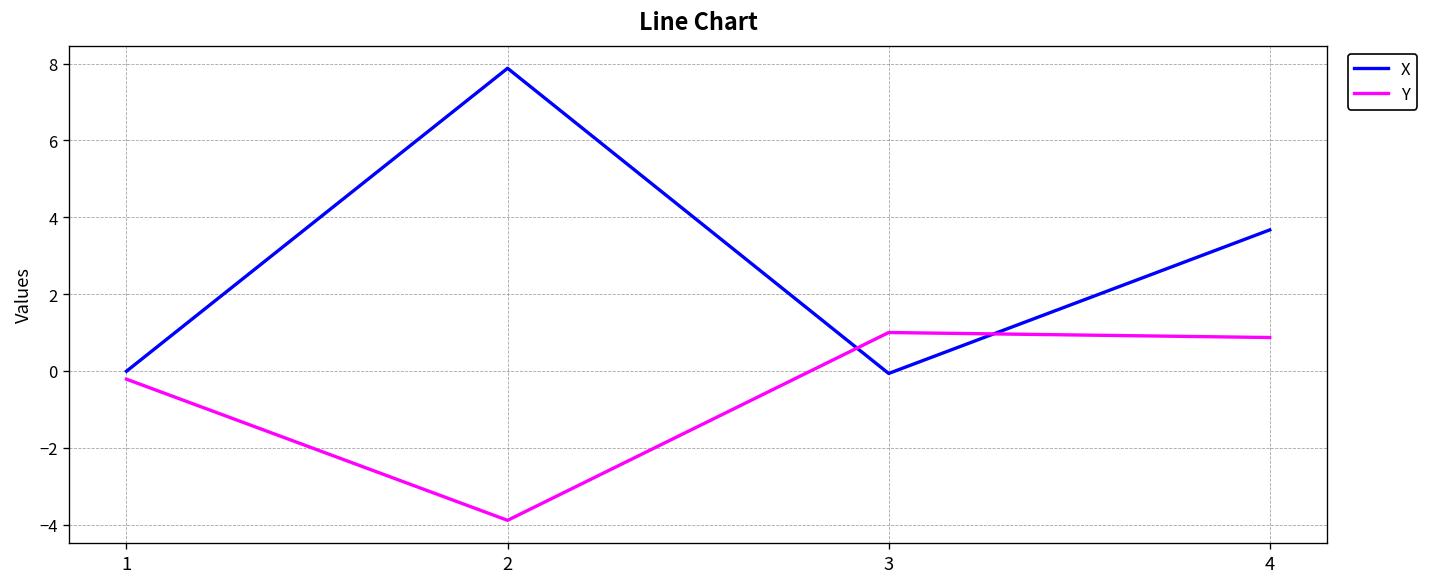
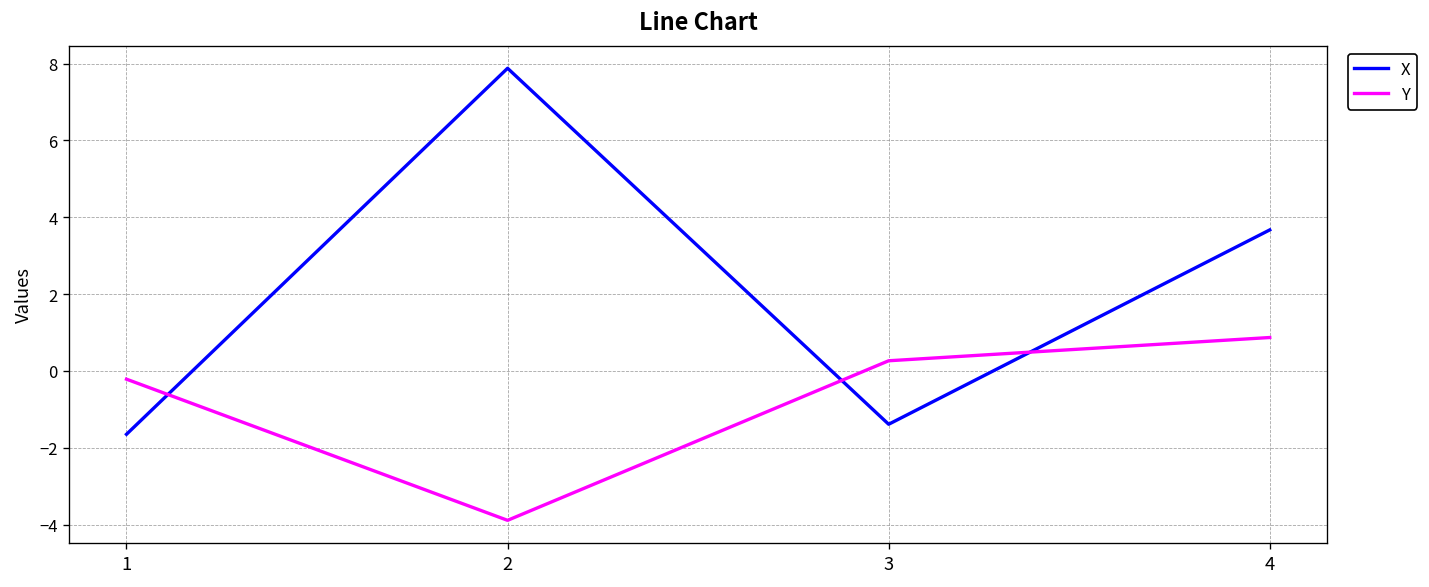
X, 1: 0.0 -> -1.6
X, 3: -0.1 -> -1.4
Y, 3: 1.0 -> 0.3
